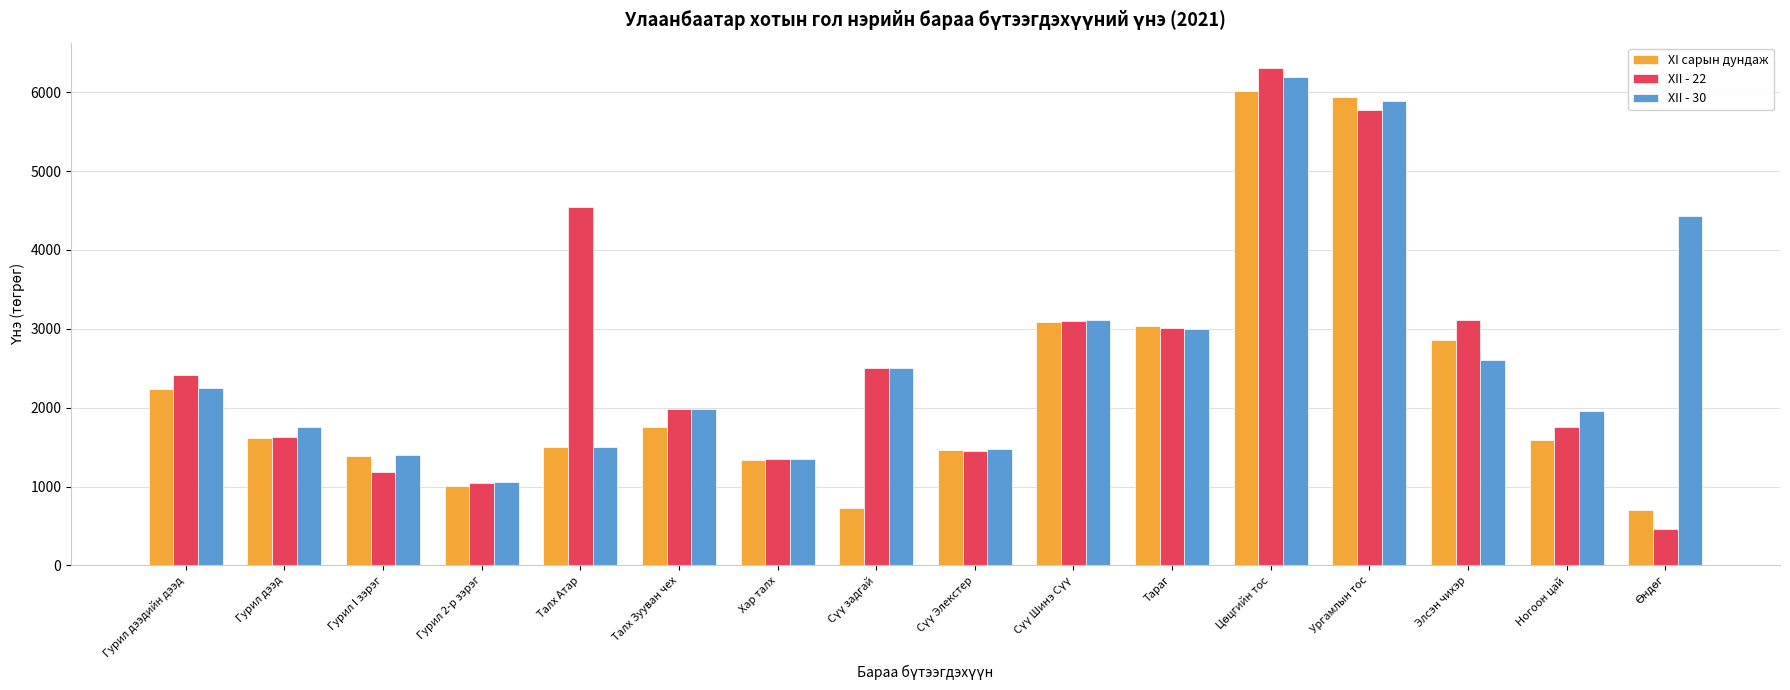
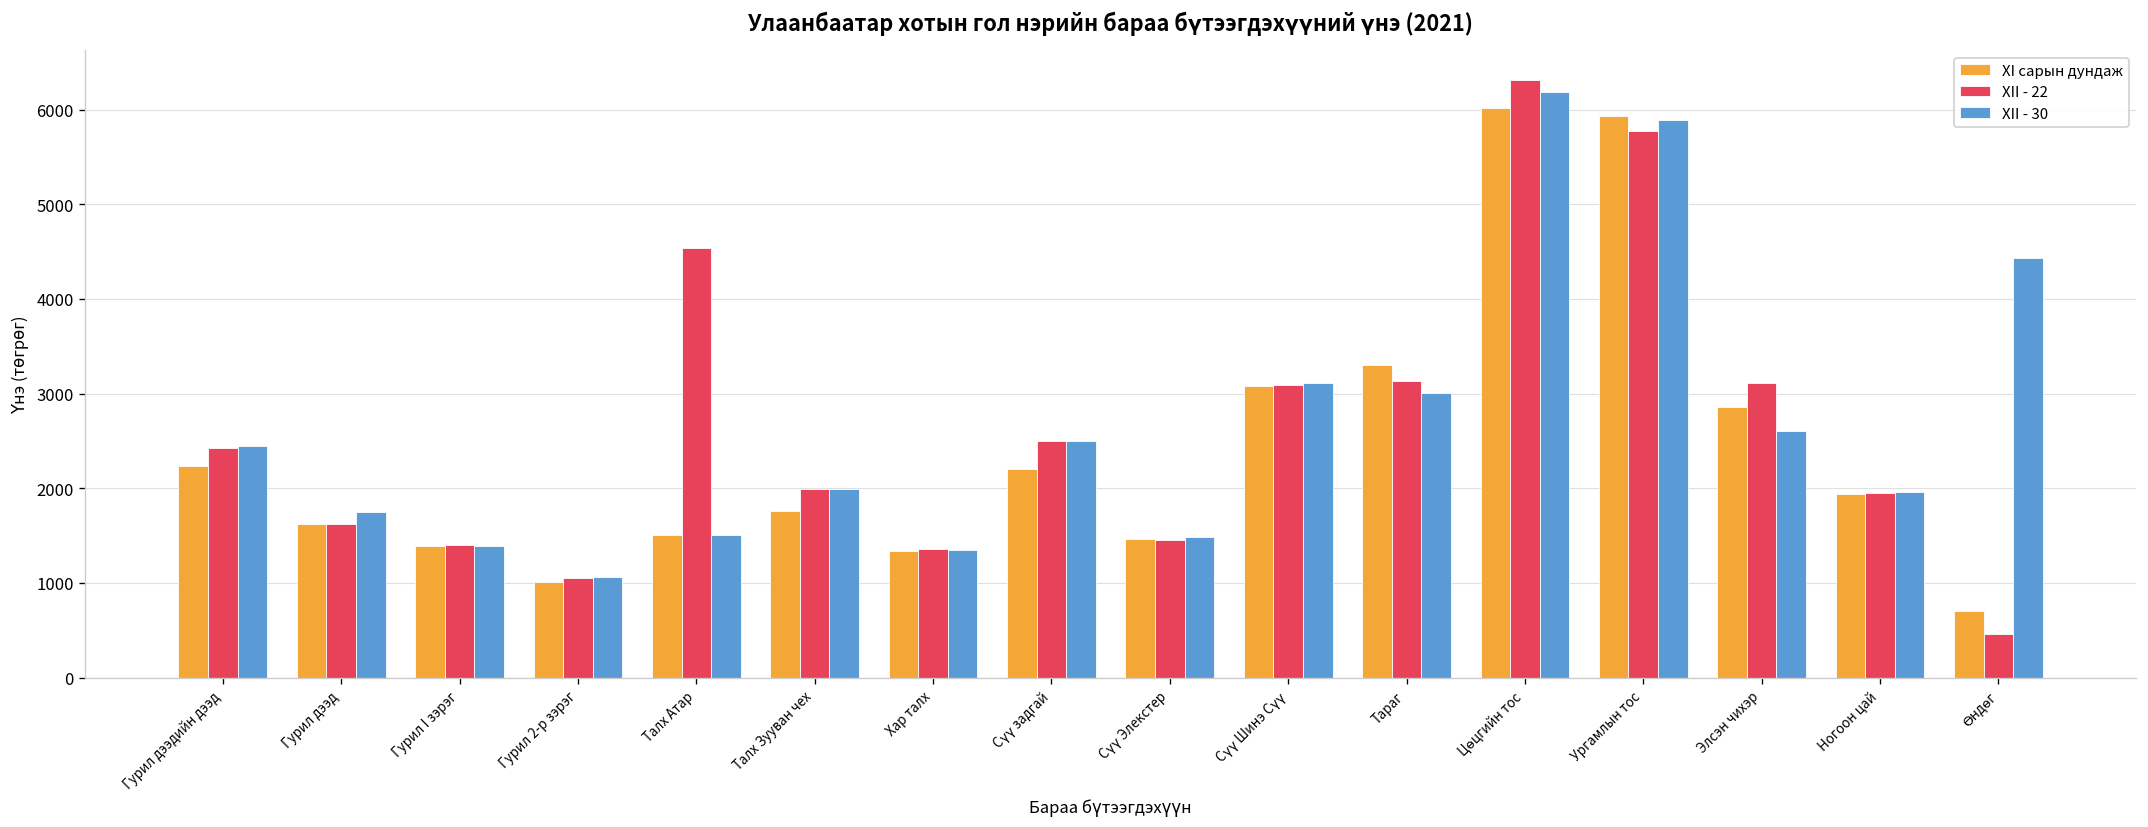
XII - 30, Гурил дээдийн дээд: 2300 -> 2400
XII - 22, Гурил I зэрэг: 1200 -> 1400
XI сарын дундаж, Сүү задгай: 700 -> 2200
XI сарын дундаж, Тараг: 3000 -> 3300
XII - 22, Тараг: 3000 -> 3100
XI сарын дундаж, Ногоон цай: 1600 -> 1900
XII - 22, Ногоон цай: 1800 -> 1900
